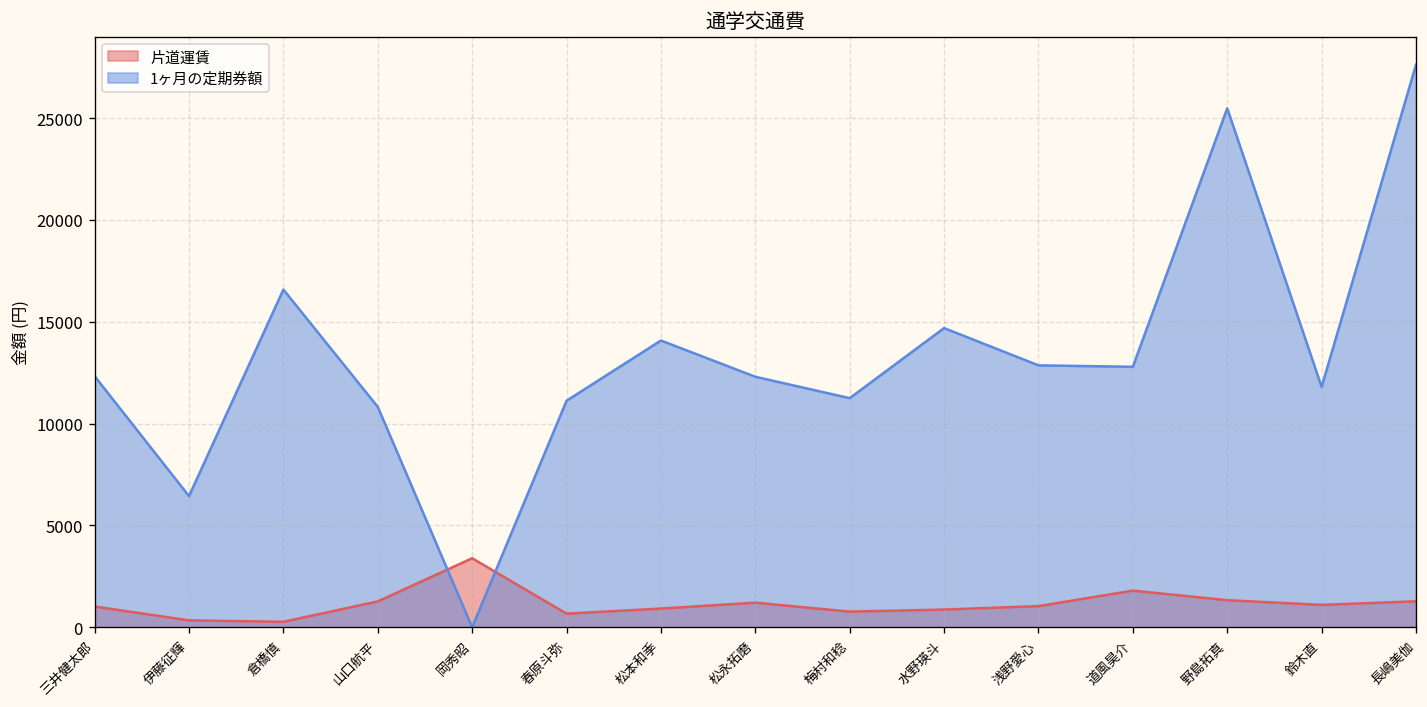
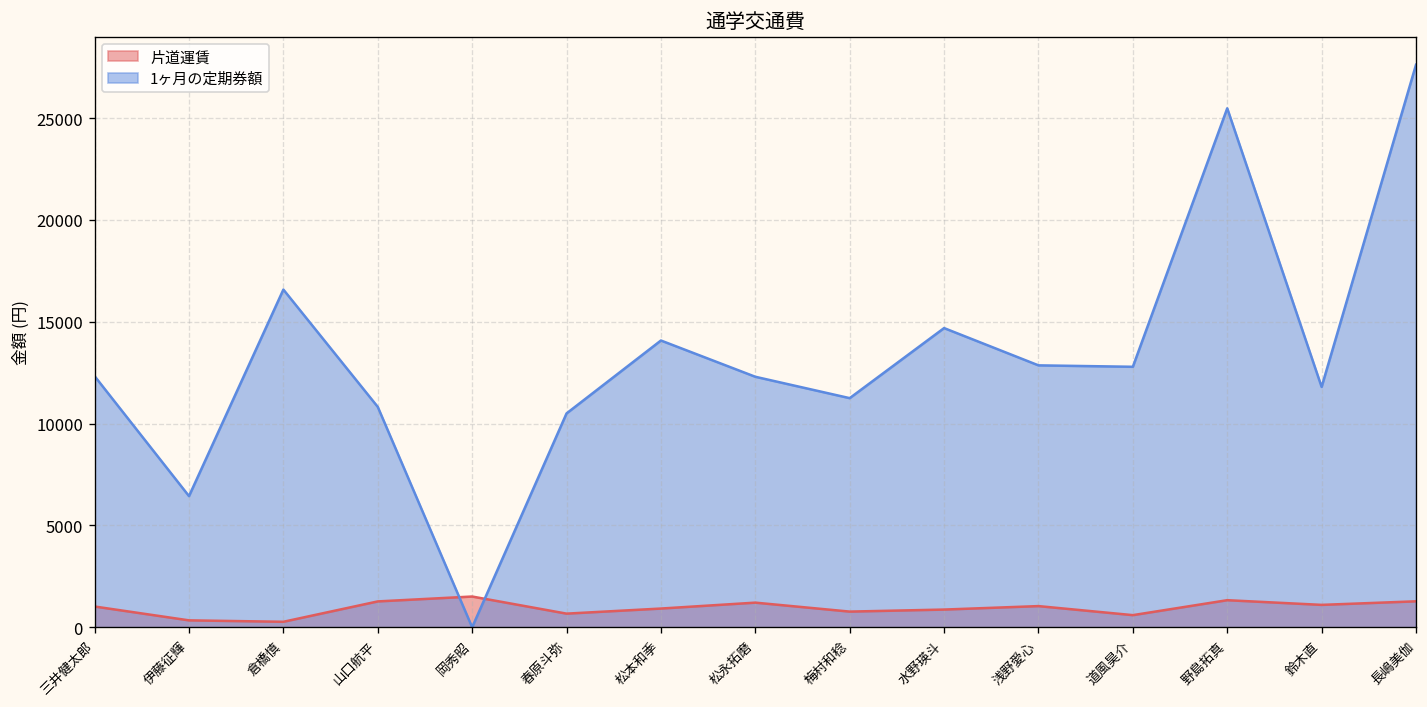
片道運賃, 岡秀昭: 3400 -> 1500
1ヶ月の定期券額, 春原斗弥: 11100 -> 10500
片道運賃, 道風昊介: 1800 -> 600
